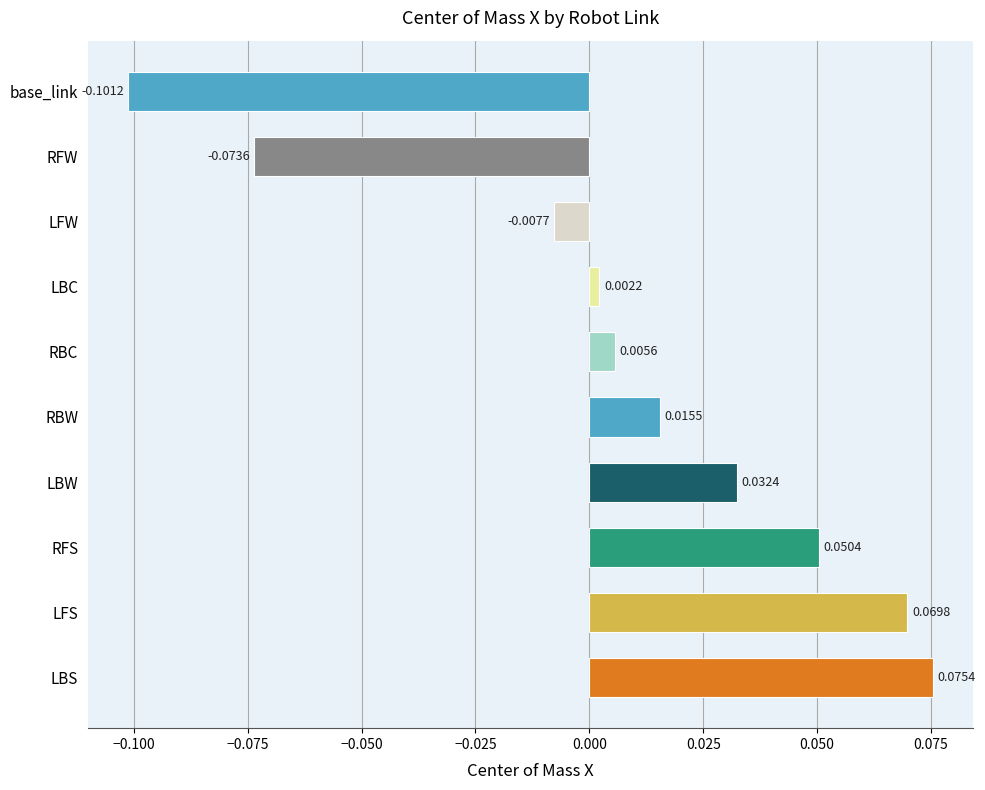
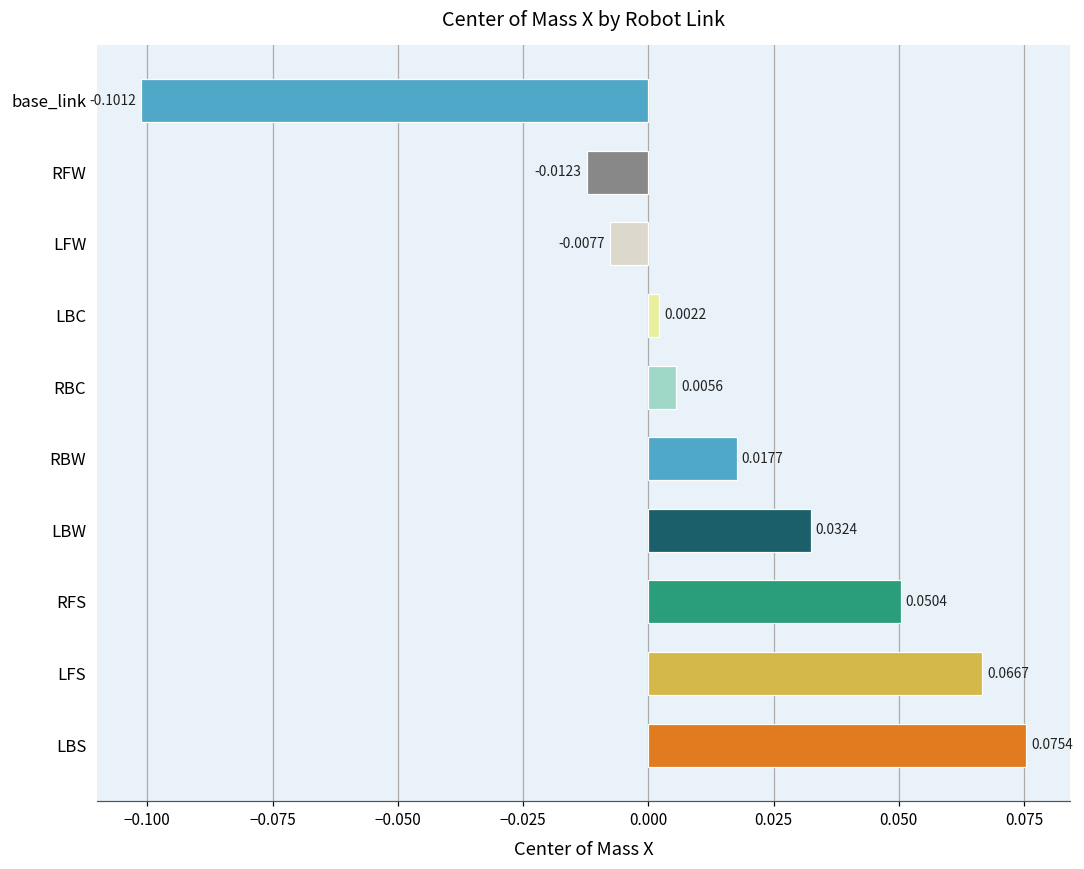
RFW: -0.0736 -> -0.0123
RBW: 0.0155 -> 0.0177
LFS: 0.0698 -> 0.0667
